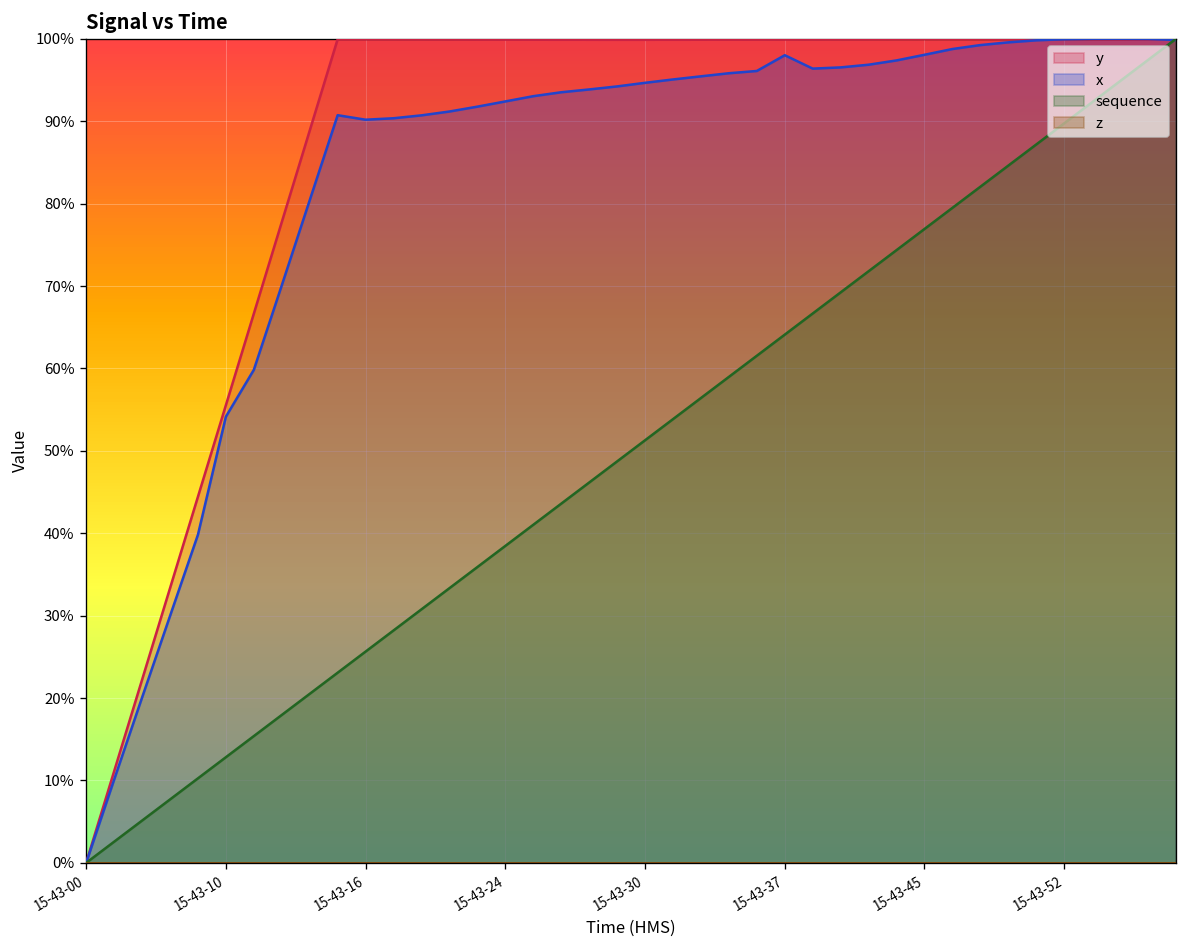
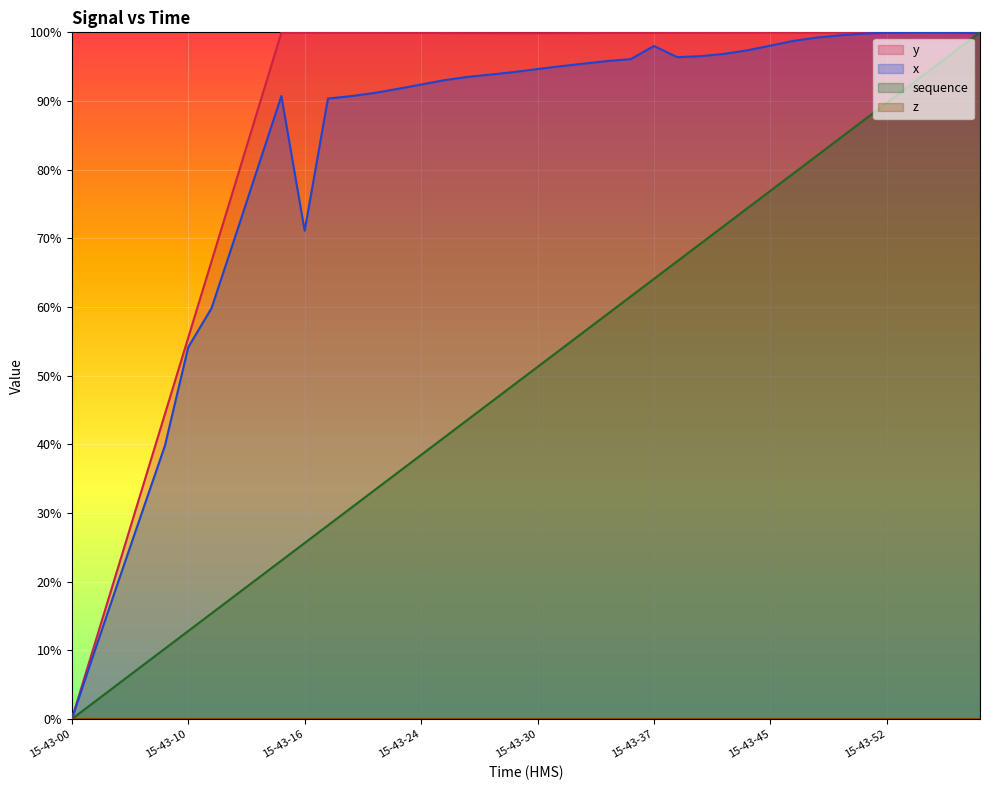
x, 15-43-16: 90% -> 71%
